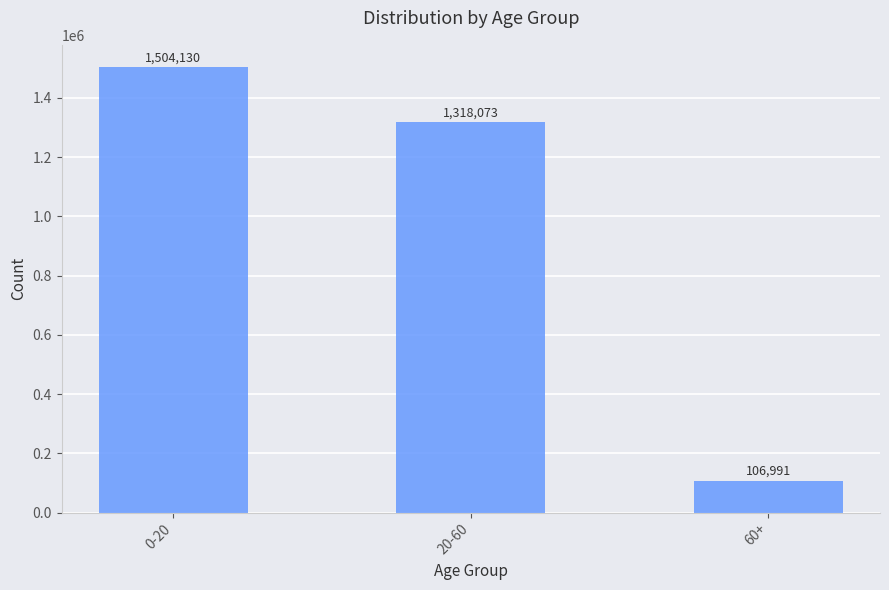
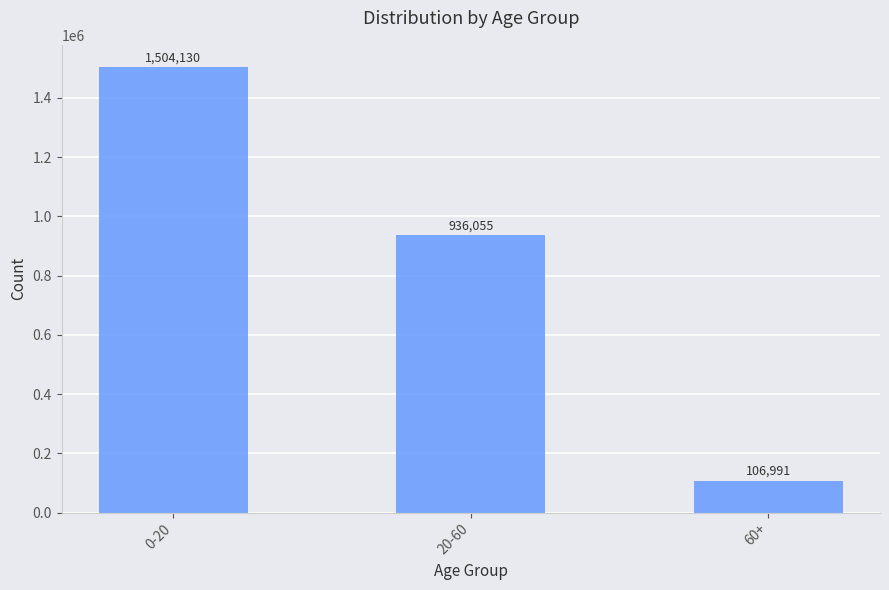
20-60: 1,318,073 -> 936,055
